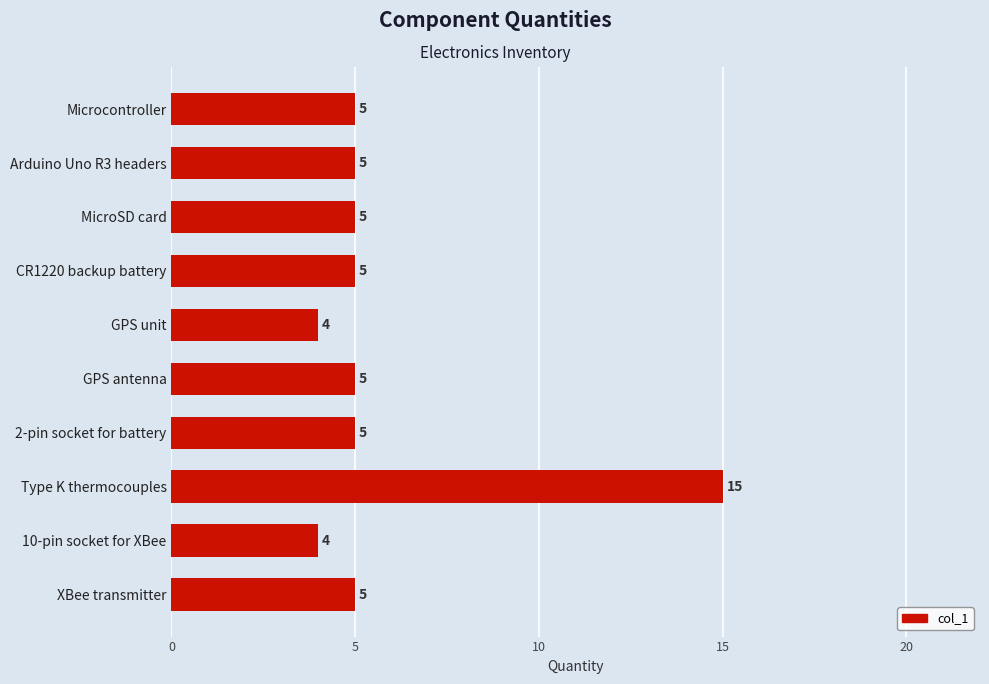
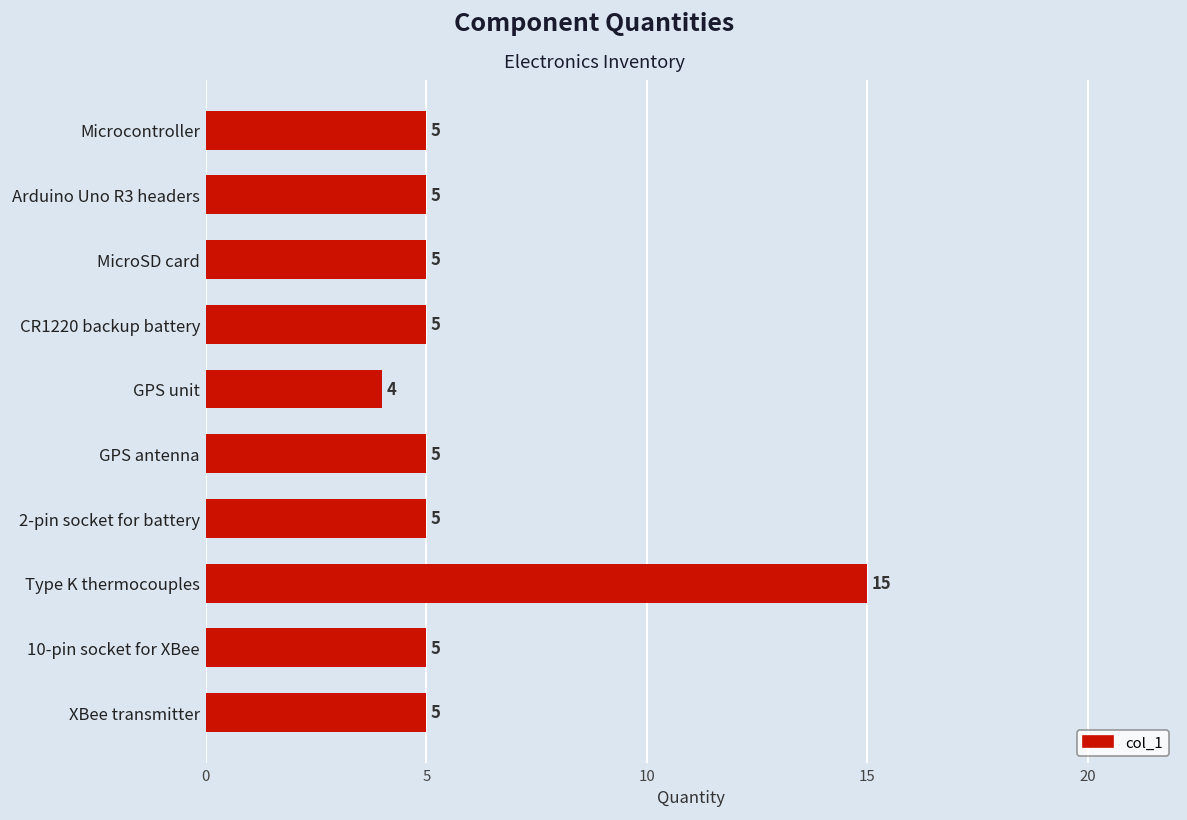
10-pin socket for XBee: 4 -> 5
